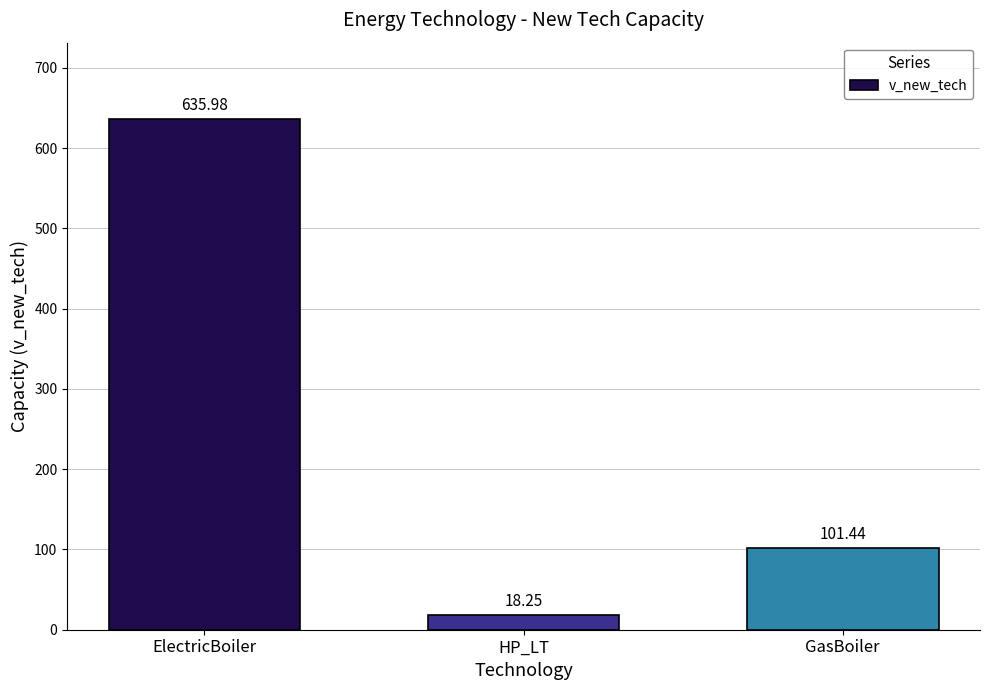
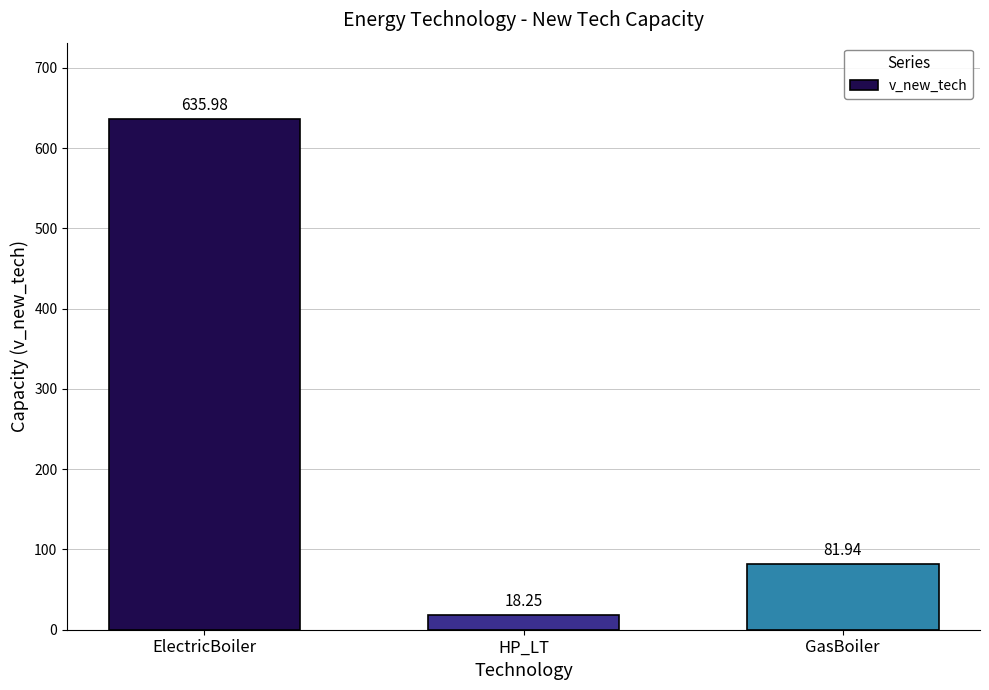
GasBoiler: 101.44 -> 81.94
